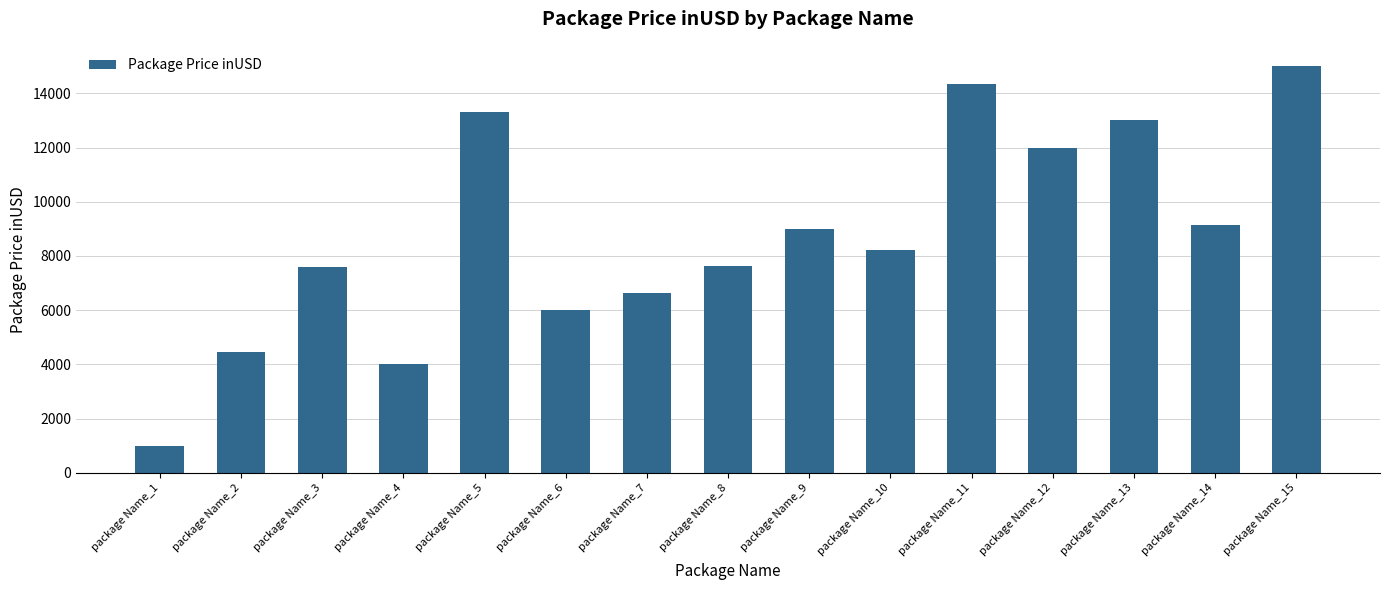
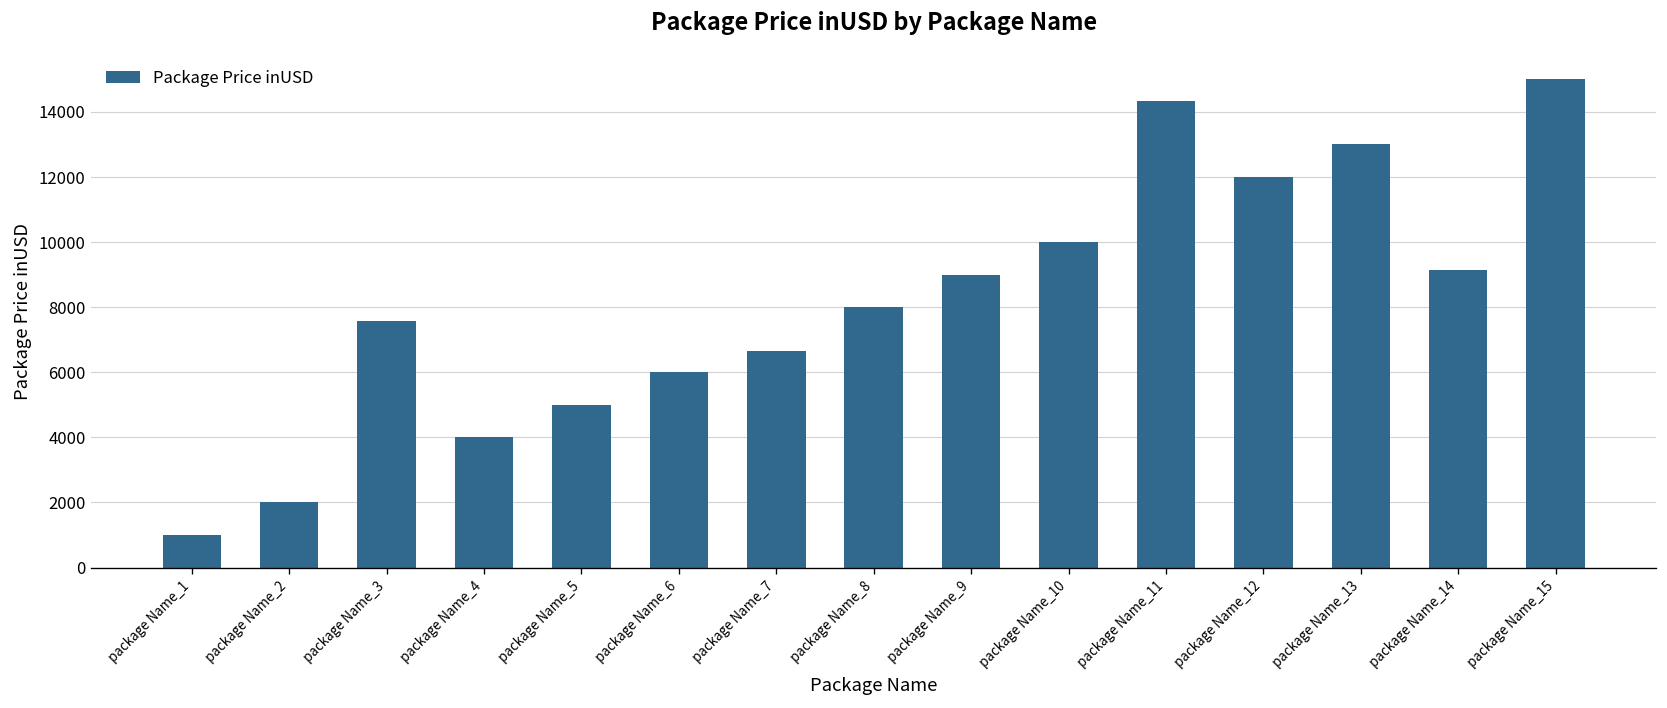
package Name_2: 4400 -> 2000
package Name_5: 13300 -> 5000
package Name_8: 7600 -> 8000
package Name_10: 8200 -> 10000
